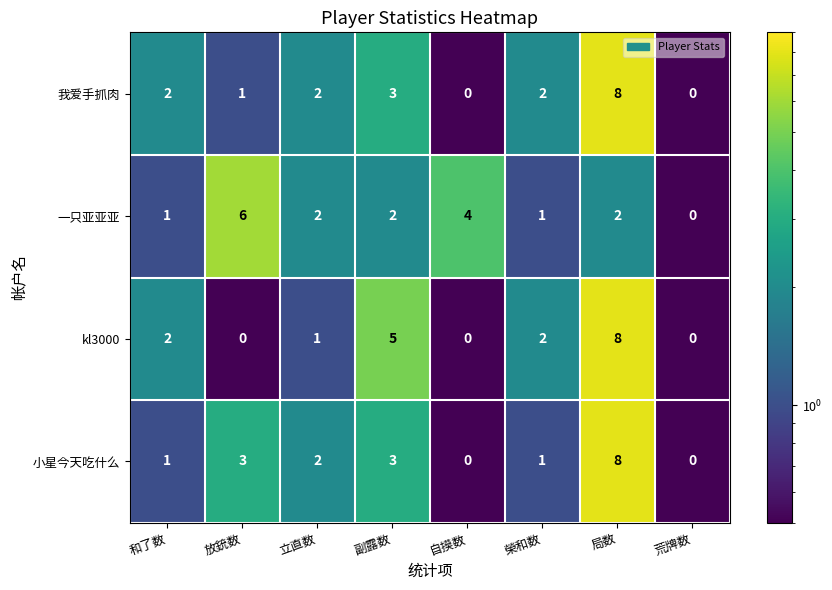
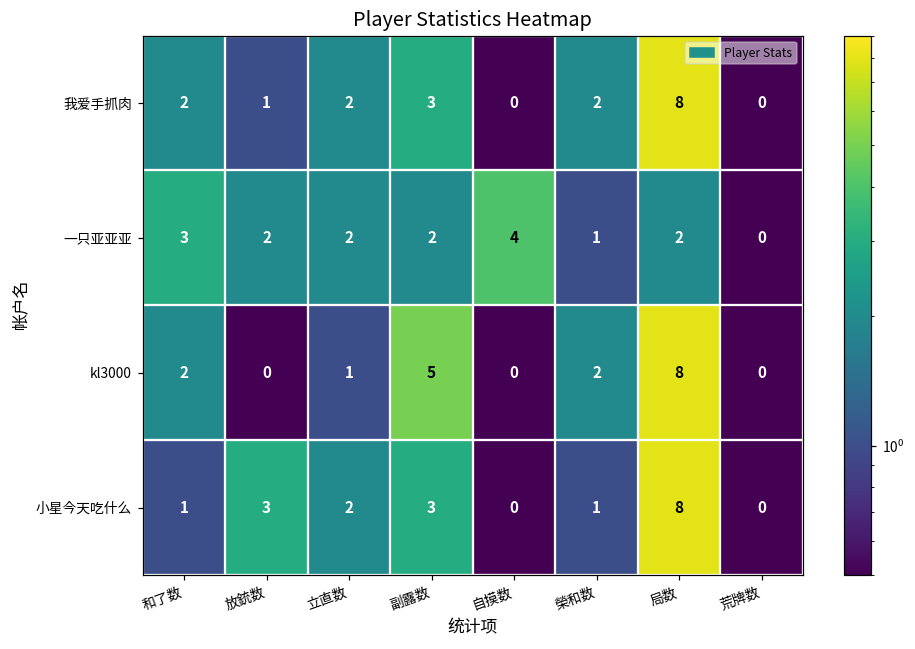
一只亚亚亚, 和了数: 1 -> 3
一只亚亚亚, 放銃数: 6 -> 2
